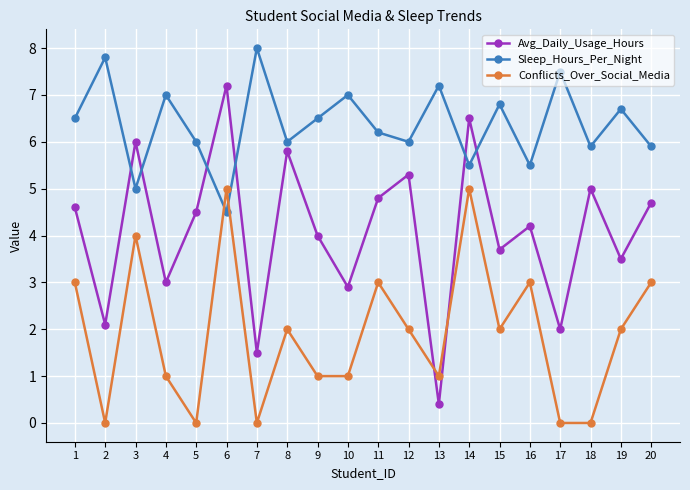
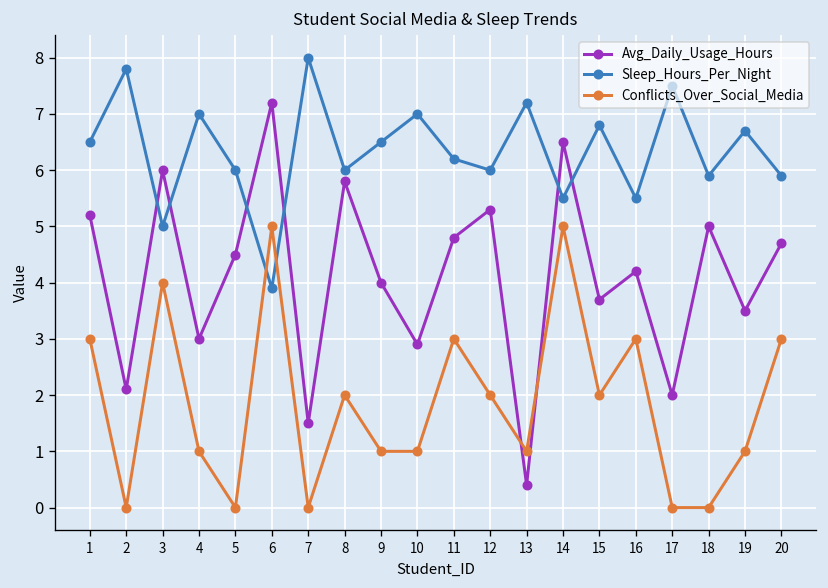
Avg_Daily_Usage_Hours, 1: 4.6 -> 5.2
Sleep_Hours_Per_Night, 6: 4.5 -> 3.9
Conflicts_Over_Social_Media, 19: 2 -> 1
